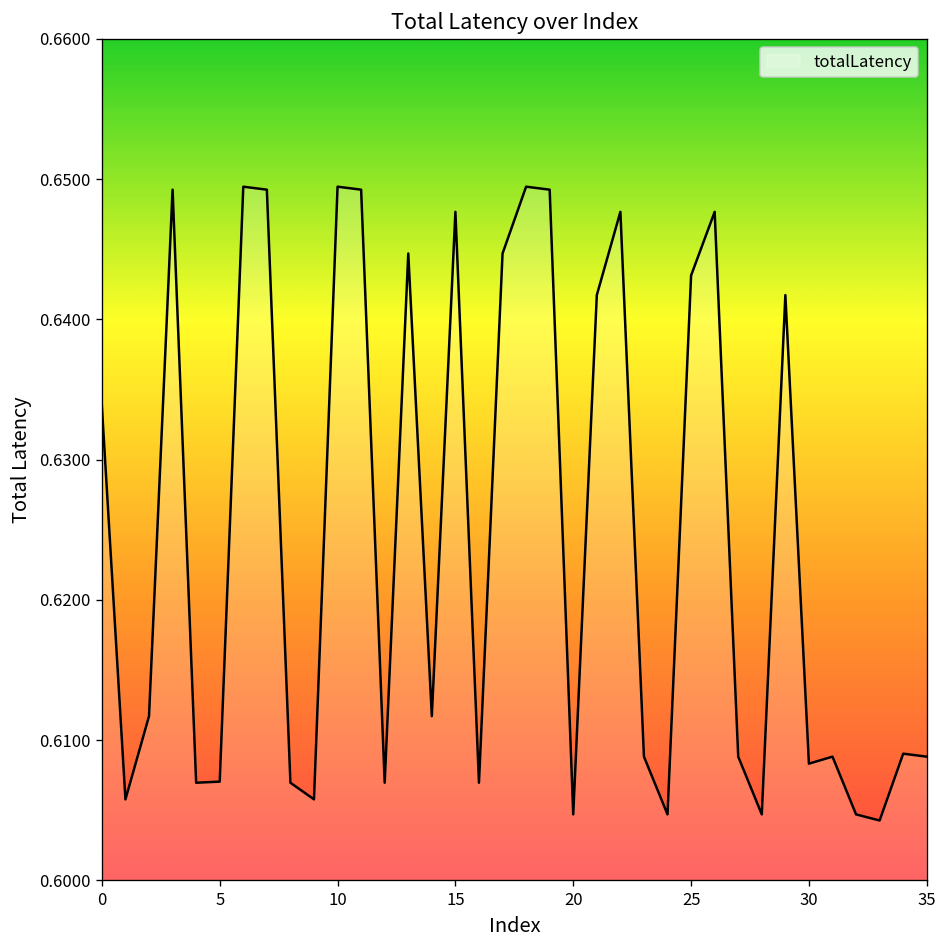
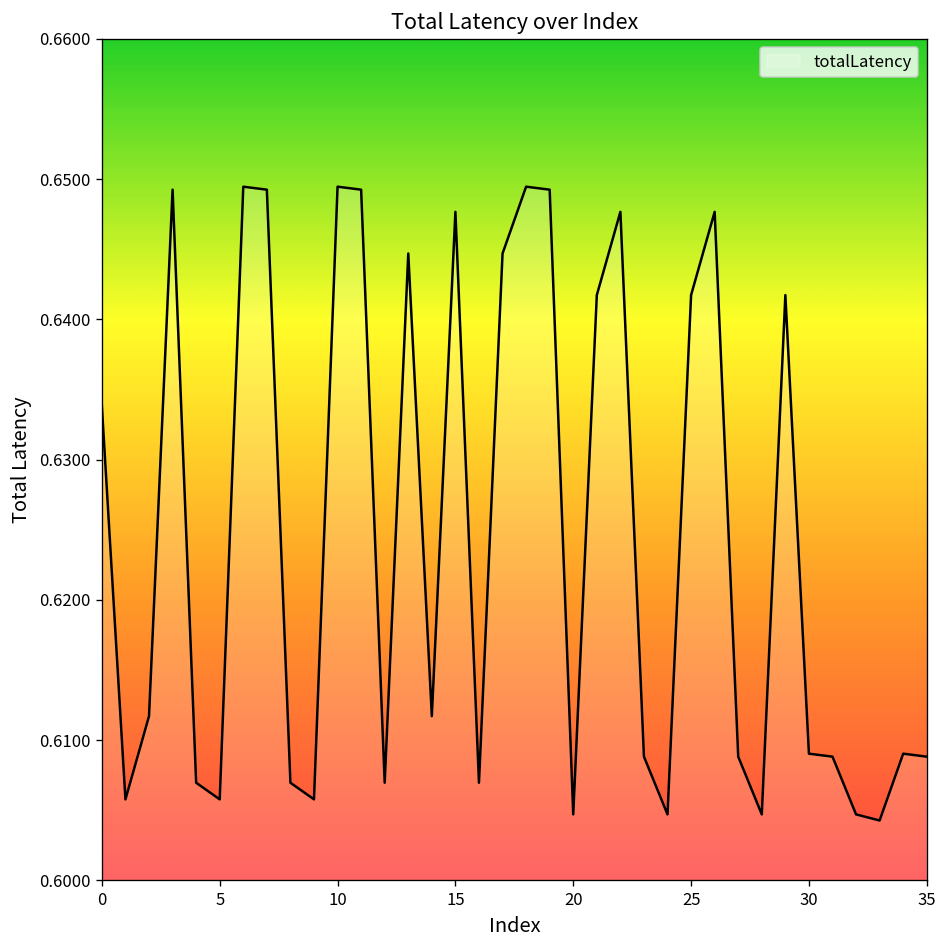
5: 0.6070 -> 0.6058
25: 0.6431 -> 0.6417
30: 0.6083 -> 0.6090
